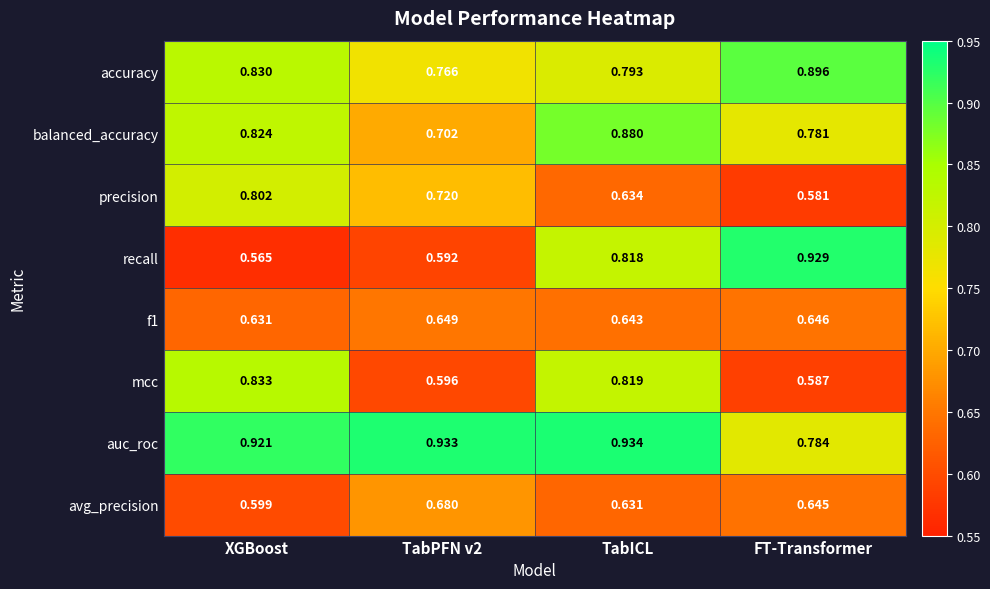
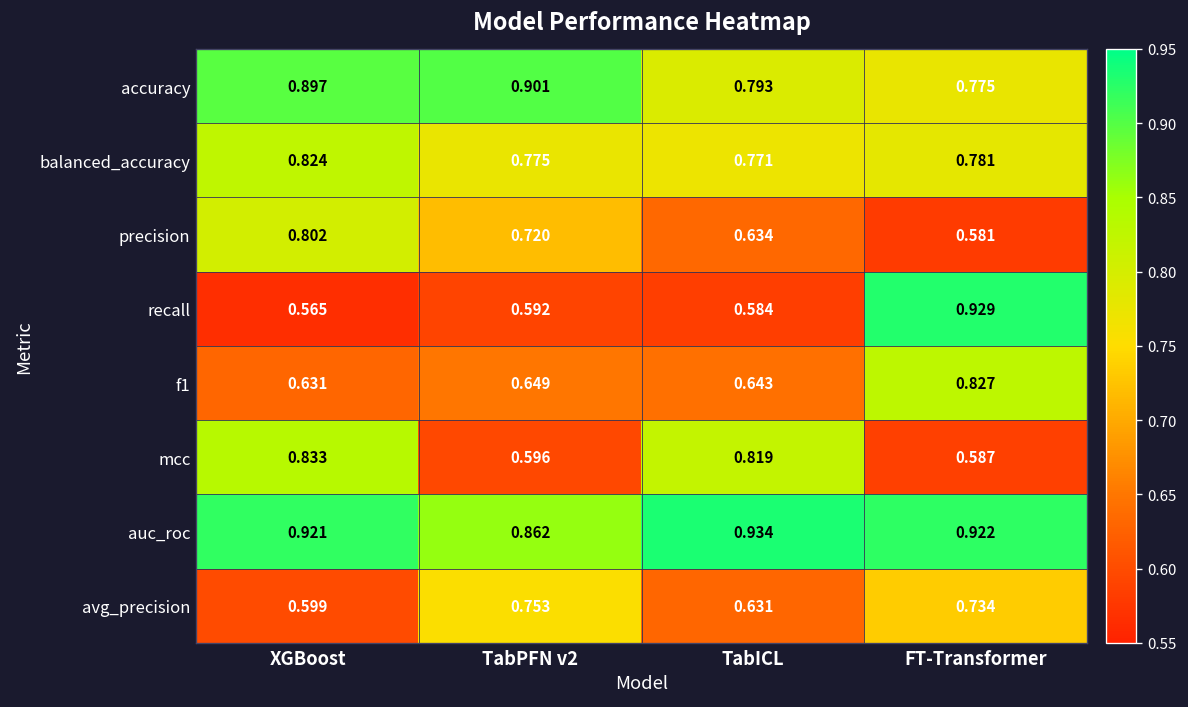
accuracy, XGBoost: 0.830 -> 0.897
accuracy, TabPFN v2: 0.766 -> 0.901
accuracy, FT-Transformer: 0.896 -> 0.775
balanced_accuracy, TabPFN v2: 0.702 -> 0.775
balanced_accuracy, TabICL: 0.880 -> 0.771
recall, TabICL: 0.818 -> 0.584
f1, FT-Transformer: 0.646 -> 0.827
auc_roc, TabPFN v2: 0.933 -> 0.862
auc_roc, FT-Transformer: 0.784 -> 0.922
avg_precision, TabPFN v2: 0.680 -> 0.753
avg_precision, FT-Transformer: 0.645 -> 0.734
